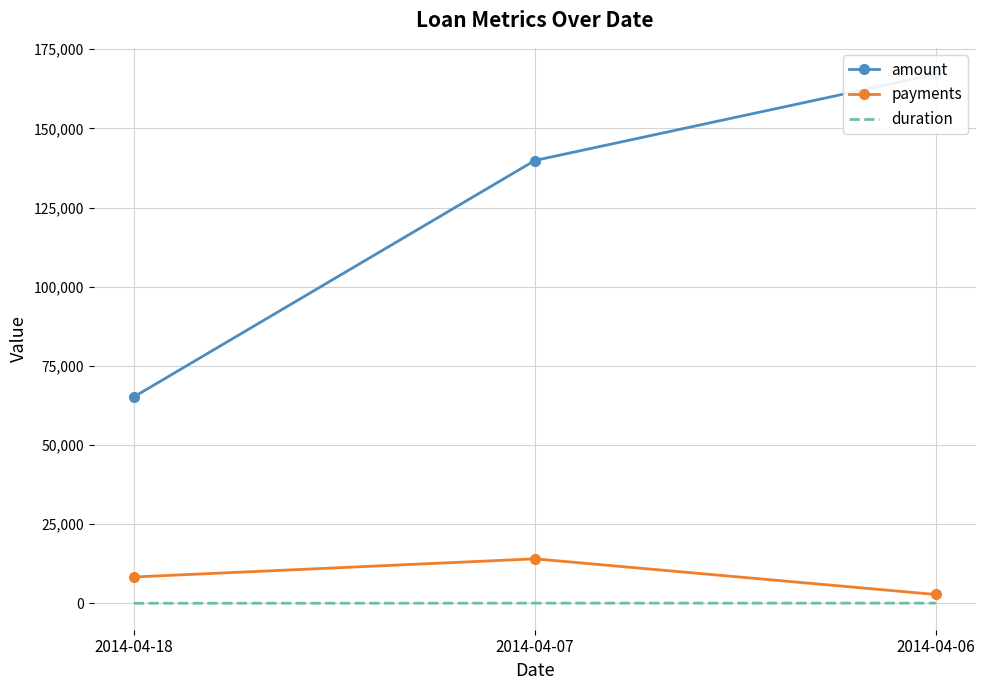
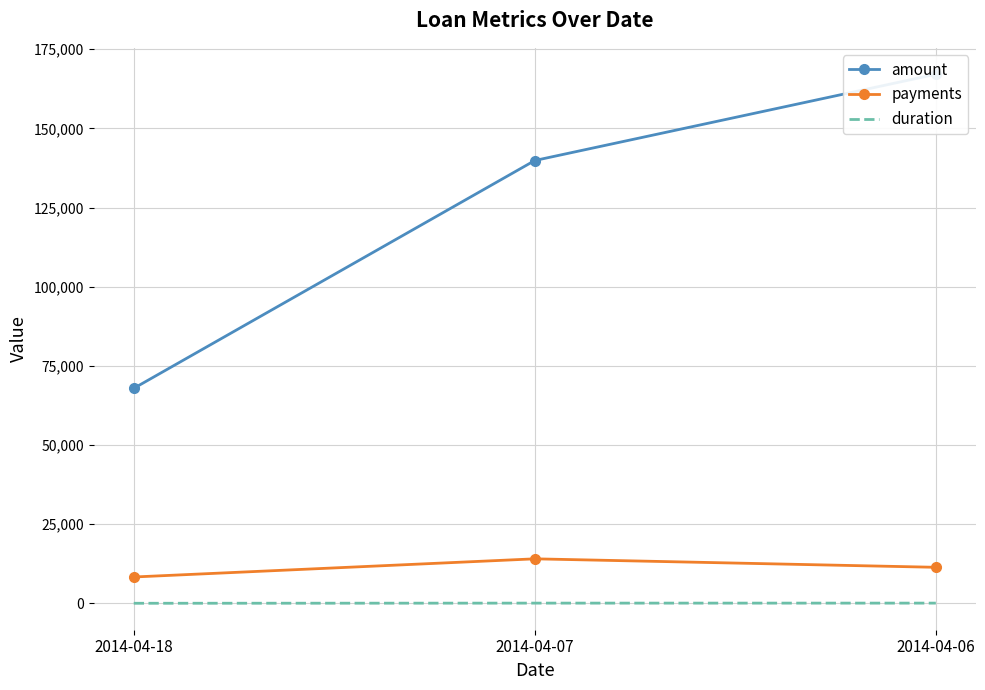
amount, 2014-04-18: 65,000 -> 68,000
payments, 2014-04-06: 3,000 -> 11,000
